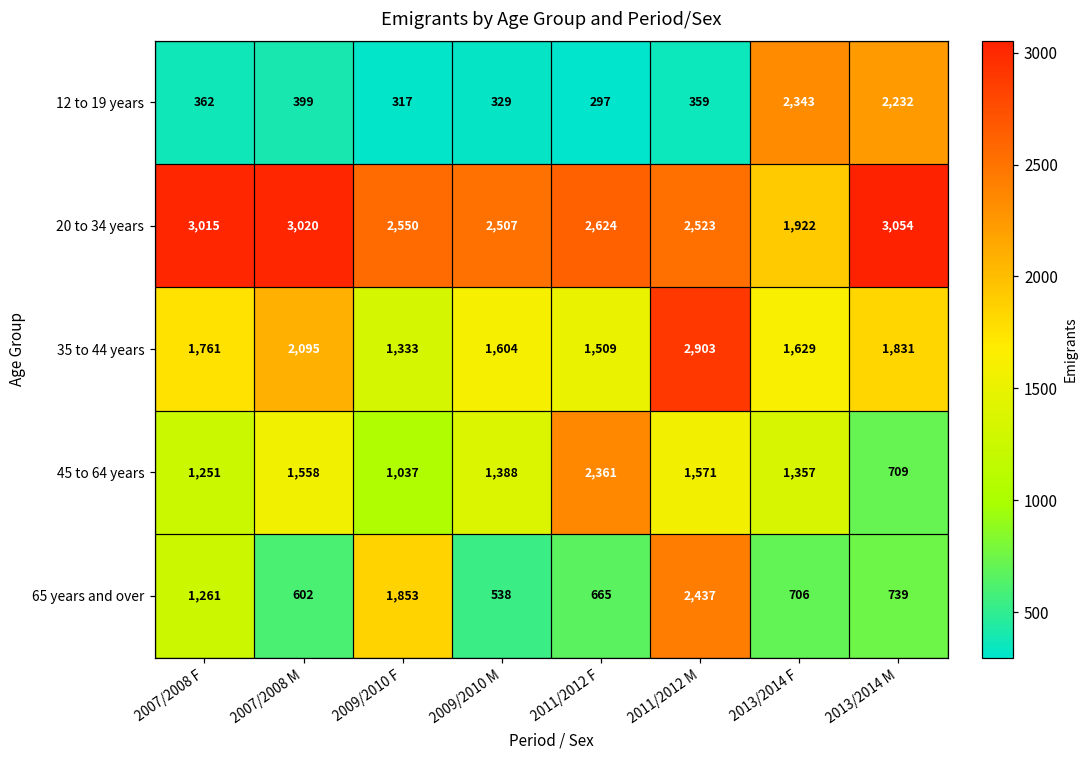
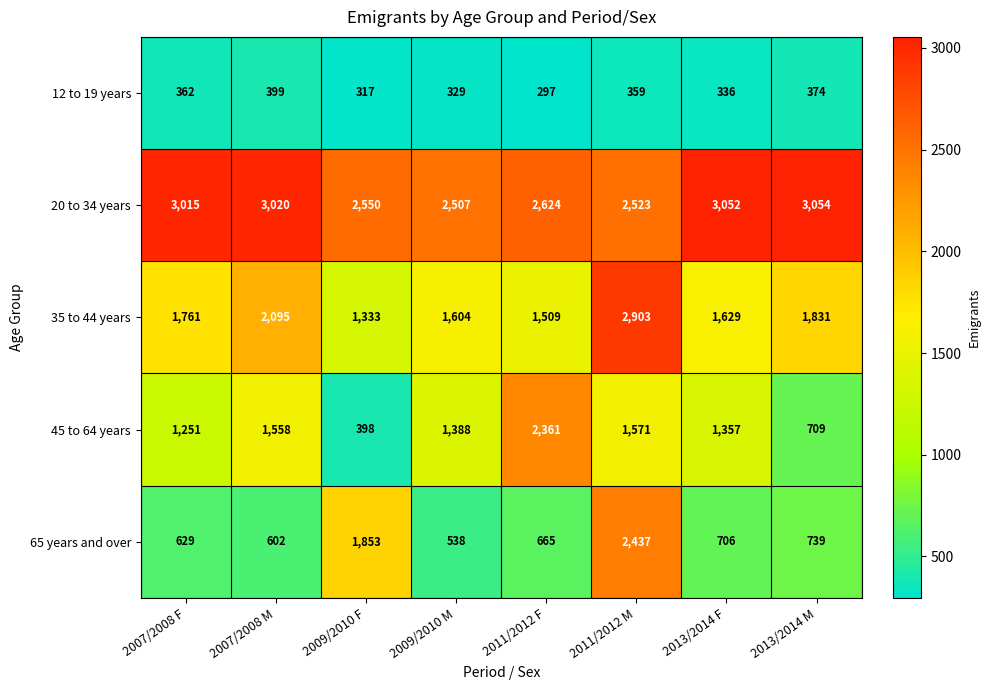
12 to 19 years, 2013/2014 F: 2,343 -> 336
12 to 19 years, 2013/2014 M: 2,232 -> 374
20 to 34 years, 2013/2014 F: 1,922 -> 3,052
45 to 64 years, 2009/2010 F: 1,037 -> 398
65 years and over, 2007/2008 F: 1,261 -> 629
